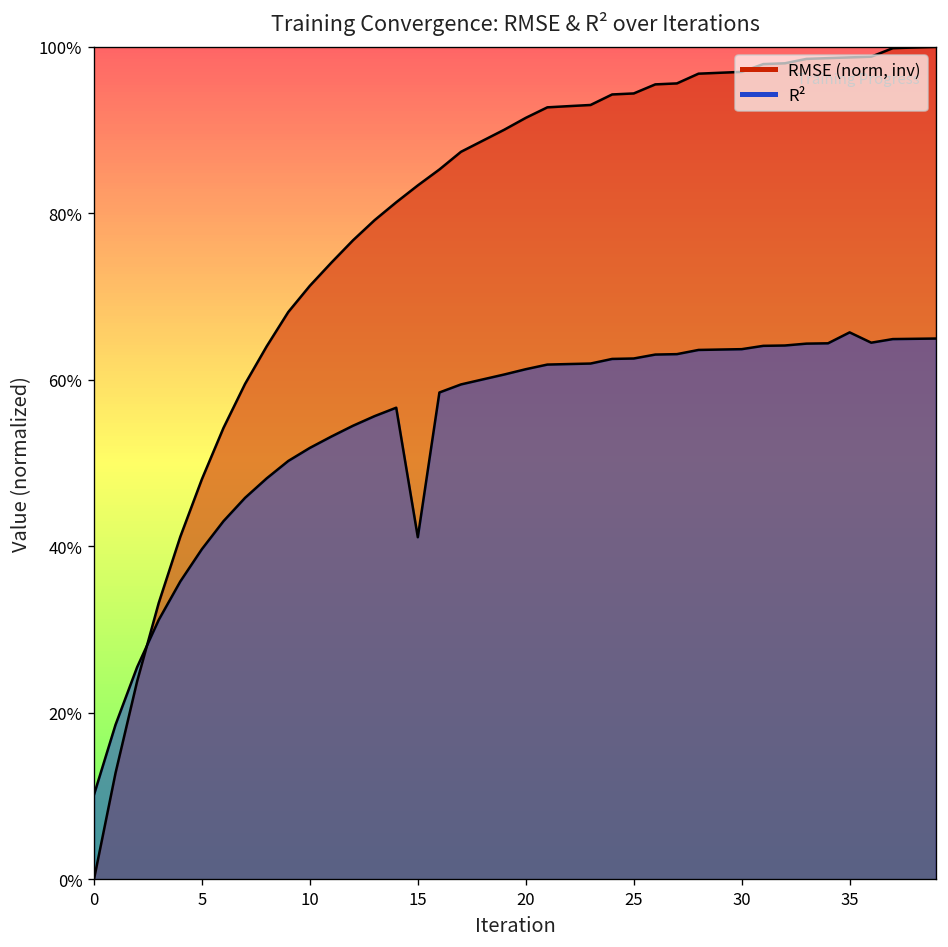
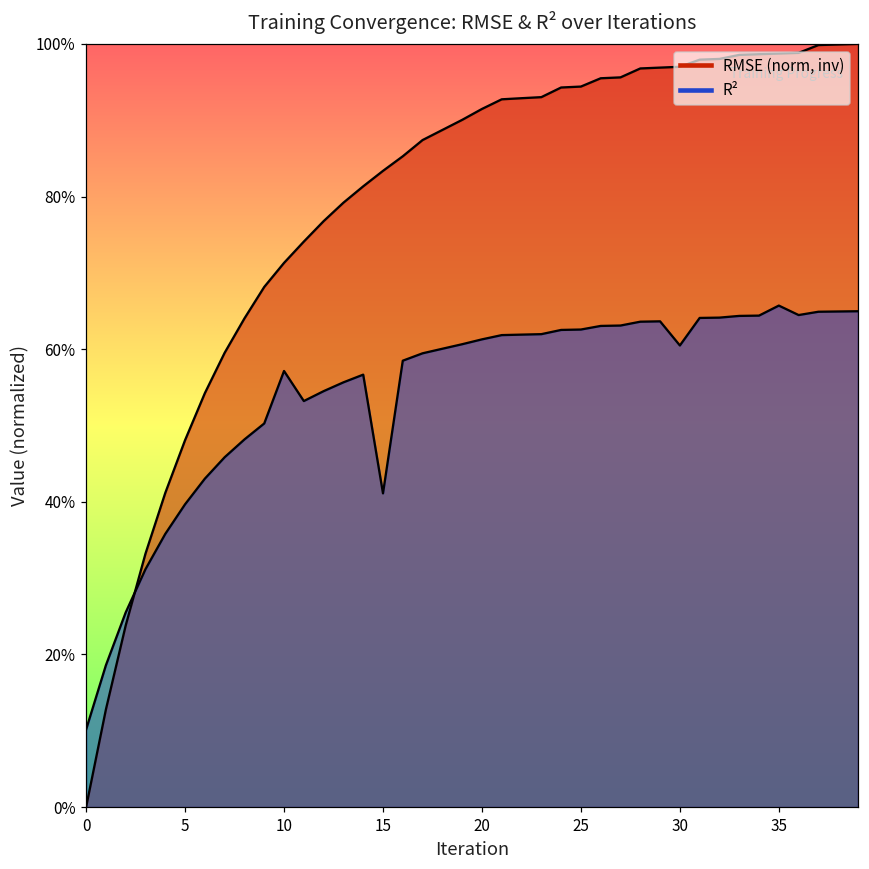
R², 10: 52% -> 57%
R², 30: 64% -> 60%
